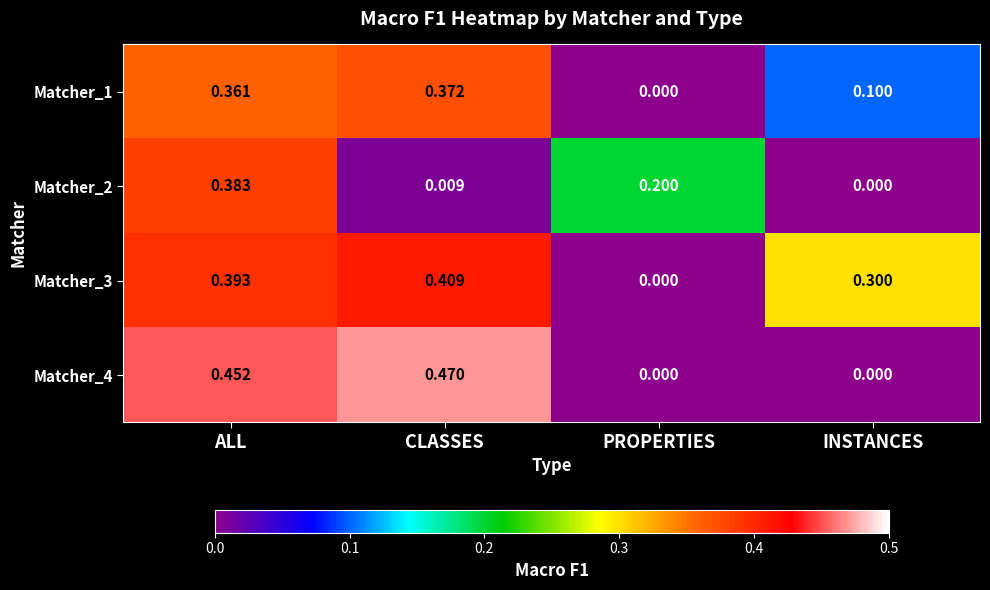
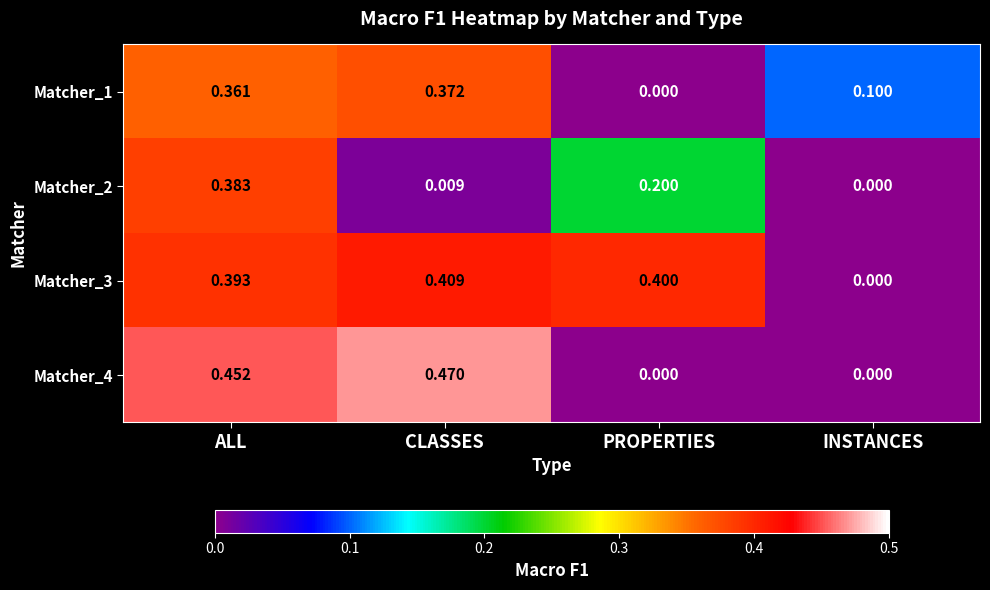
Matcher_3, PROPERTIES: 0.000 -> 0.400
Matcher_3, INSTANCES: 0.300 -> 0.000
